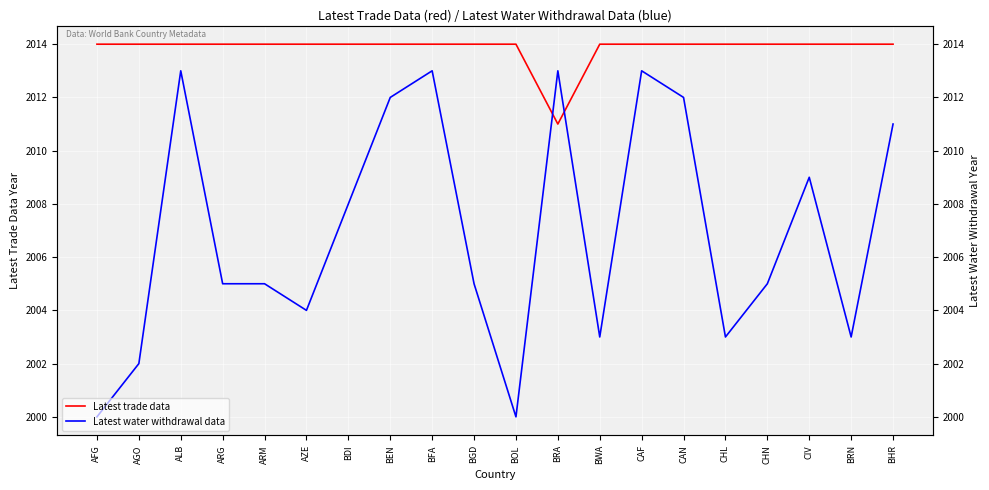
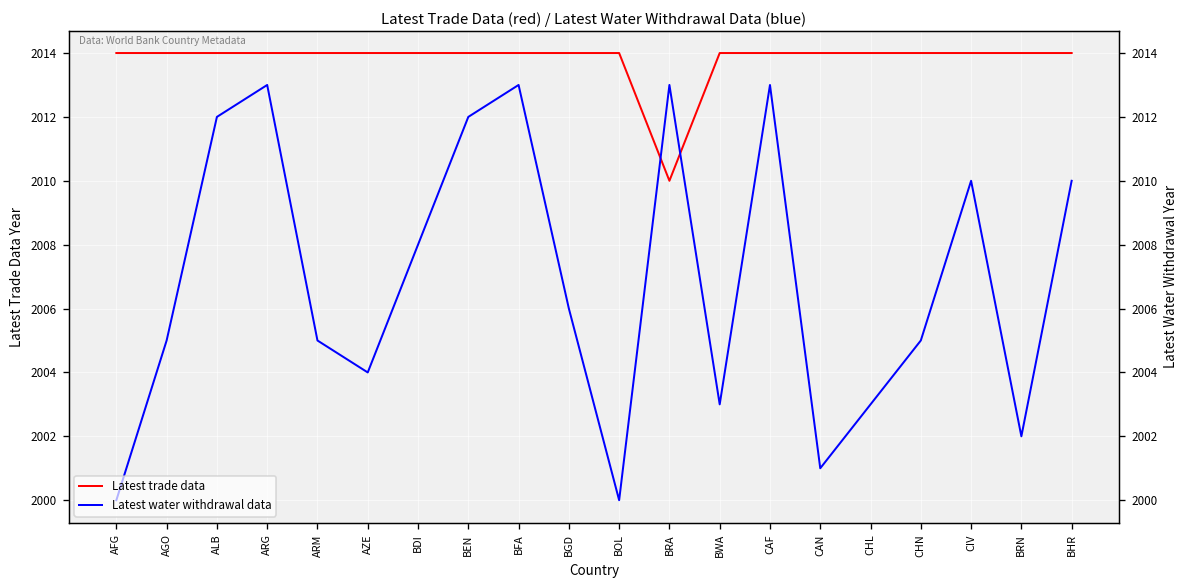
Latest water withdrawal data, AGO: 2002 -> 2005
Latest water withdrawal data, ALB: 2013 -> 2012
Latest water withdrawal data, ARG: 2005 -> 2013
Latest water withdrawal data, BGD: 2005 -> 2006
Latest trade data, BRA: 2011 -> 2010
Latest water withdrawal data, CAN: 2012 -> 2001
Latest water withdrawal data, CIV: 2009 -> 2010
Latest water withdrawal data, BRN: 2003 -> 2002
Latest water withdrawal data, BHR: 2011 -> 2010
